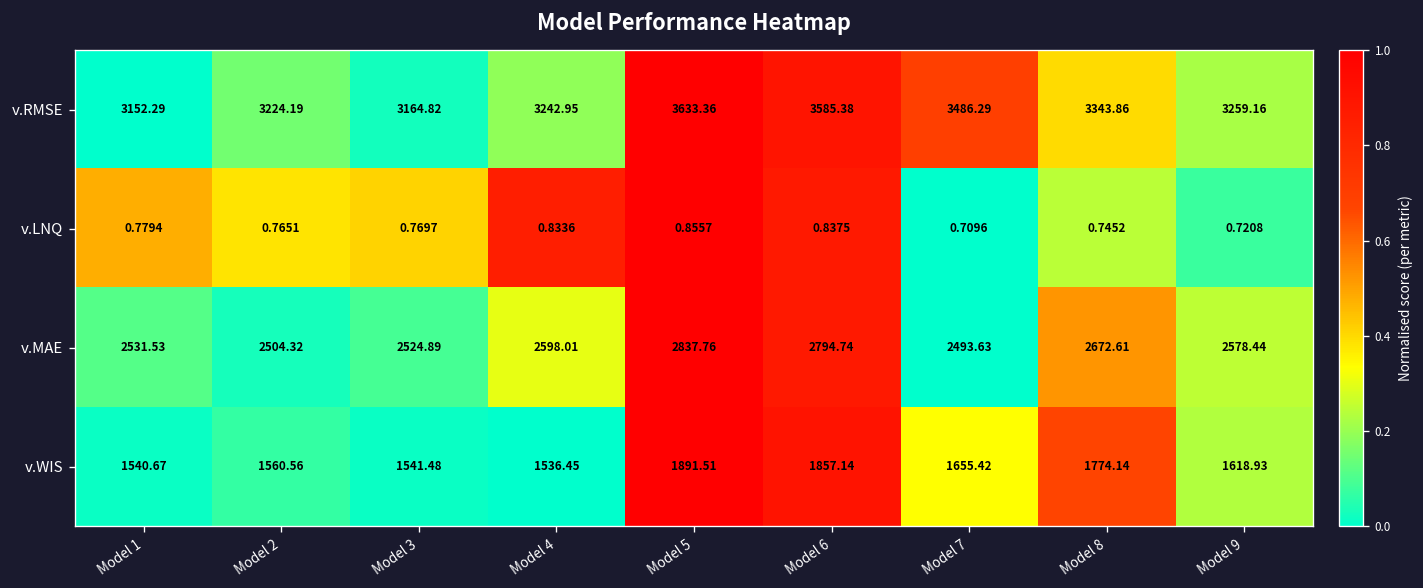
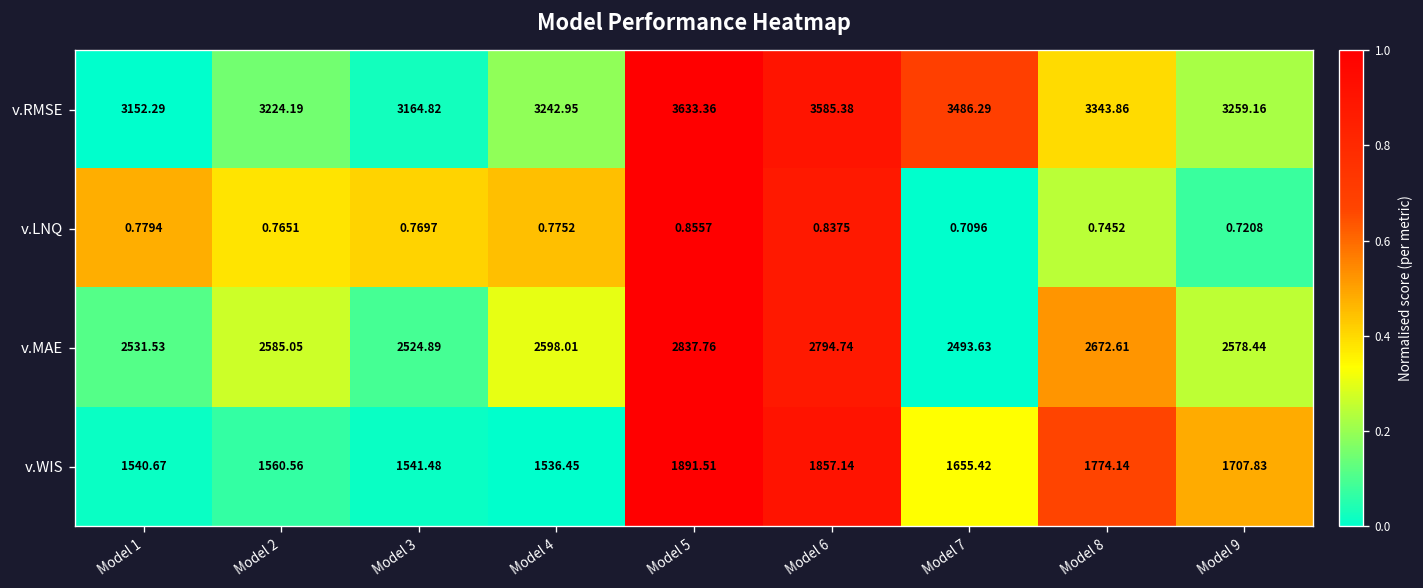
v.LNQ, Model 4: 0.8336 -> 0.7752
v.MAE, Model 2: 2504.32 -> 2585.05
v.WIS, Model 9: 1618.93 -> 1707.83
